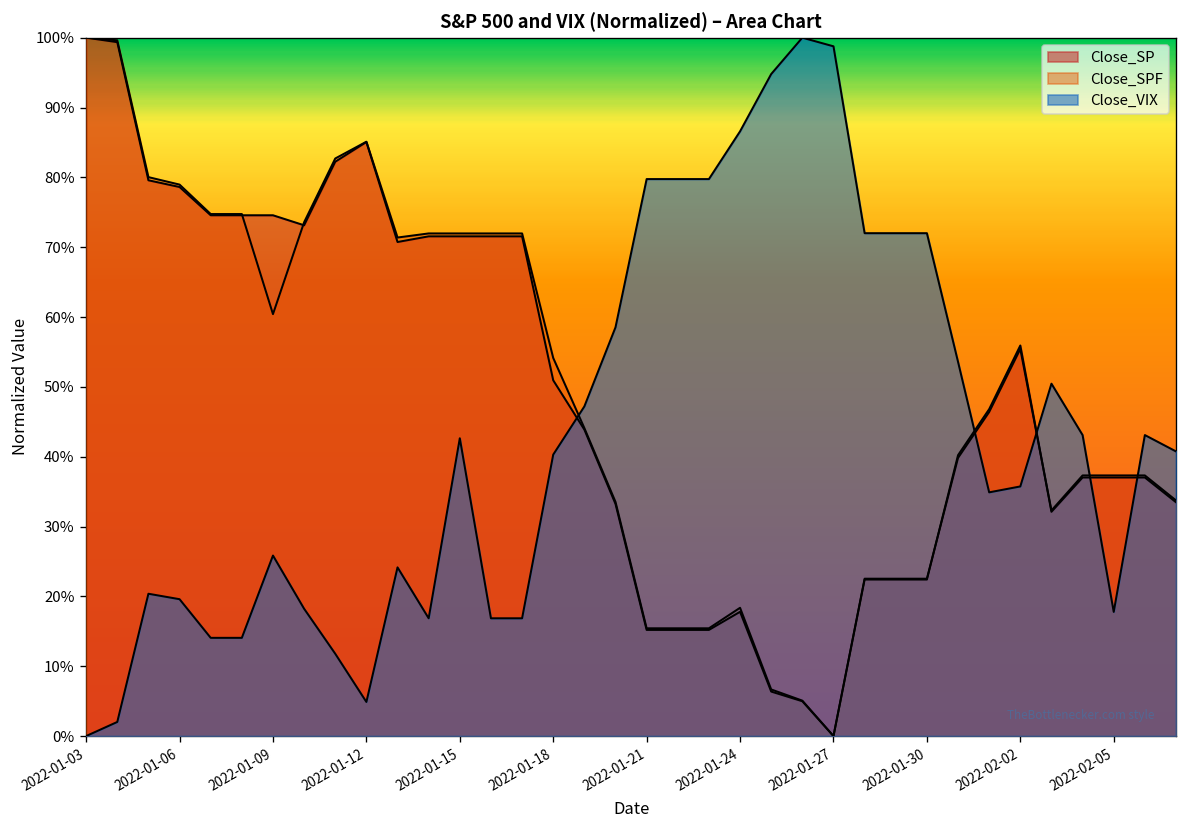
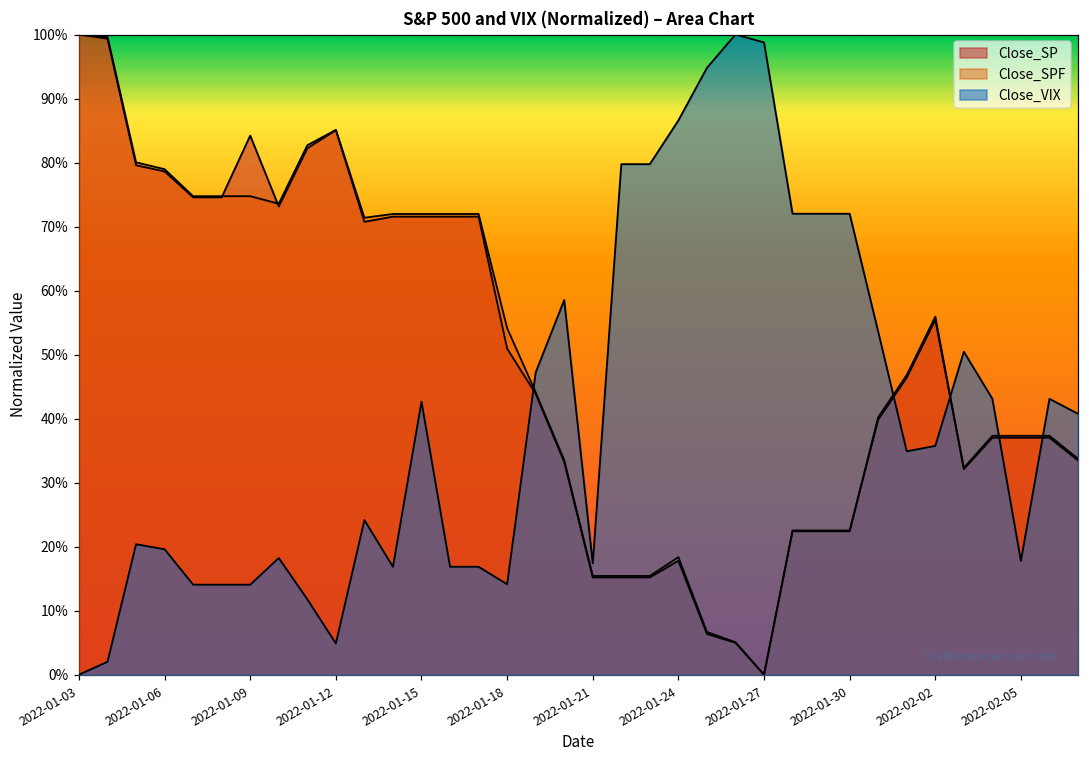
Close_SP, 2022-01-09: 75% -> 84%
Close_SPF, 2022-01-09: 60% -> 75%
Close_VIX, 2022-01-09: 26% -> 14%
Close_VIX, 2022-01-18: 40% -> 14%
Close_VIX, 2022-01-21: 80% -> 17%
